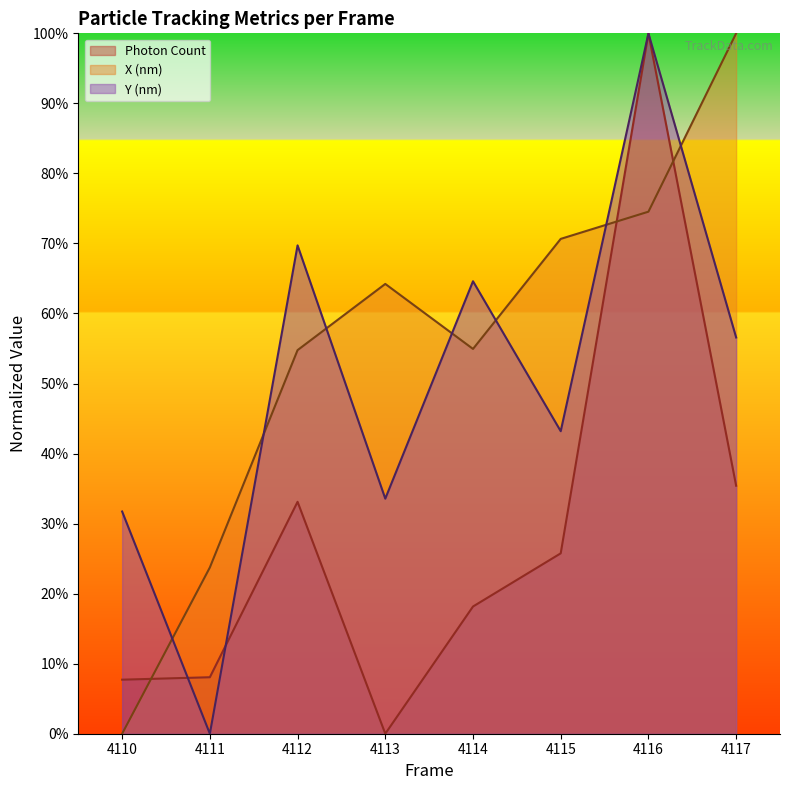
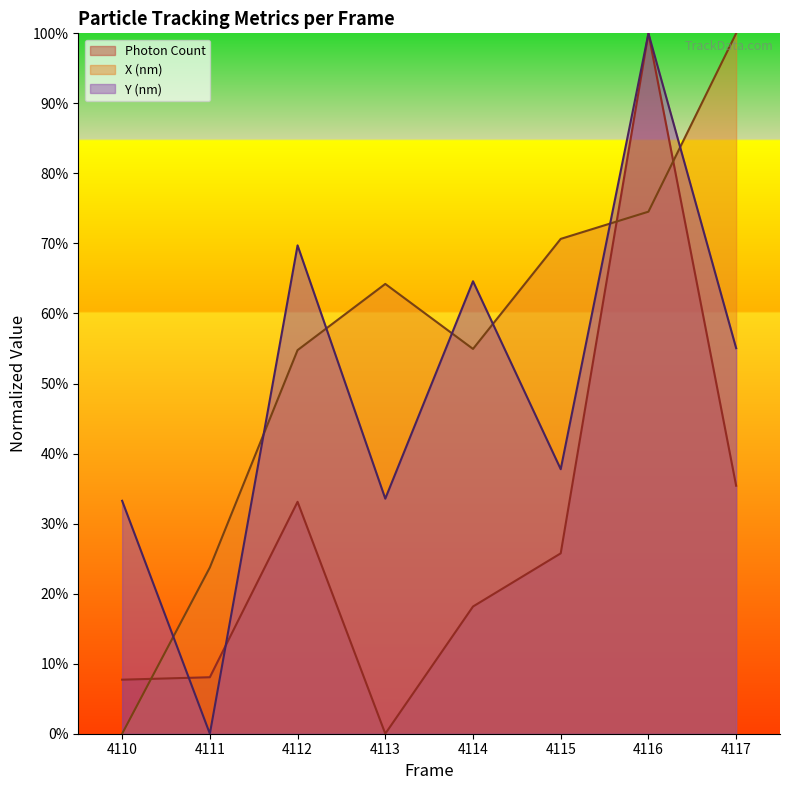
Y (nm), 4110: 32% -> 33%
Y (nm), 4115: 43% -> 38%
Y (nm), 4117: 57% -> 55%
